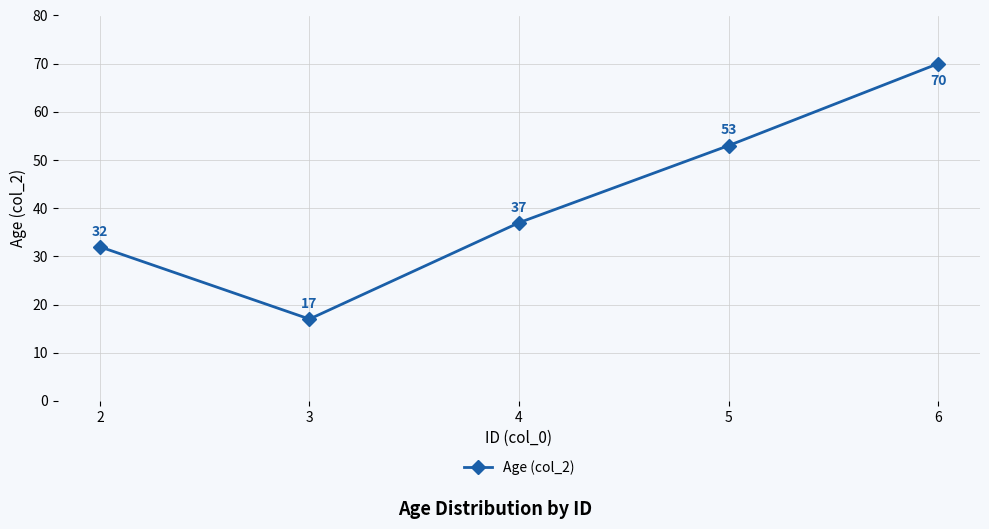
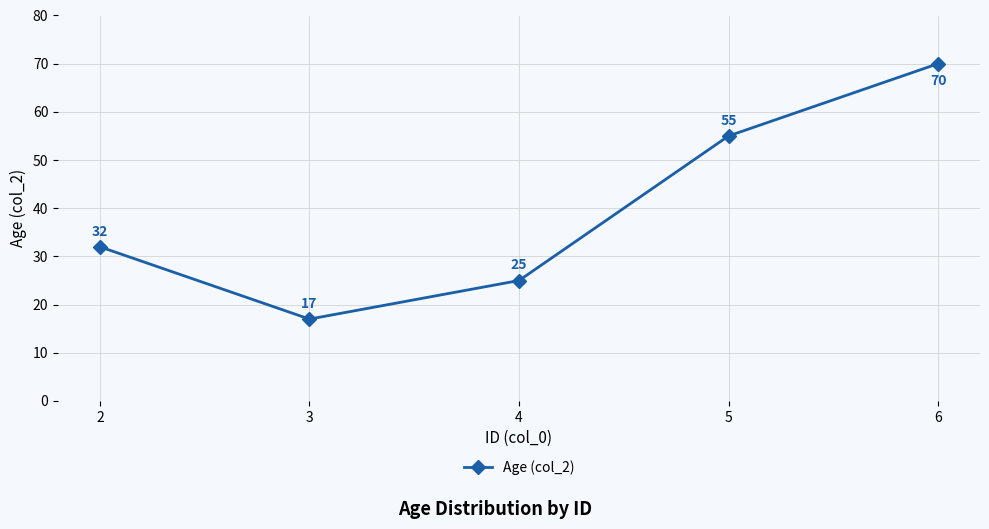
4: 37 -> 25
5: 53 -> 55
